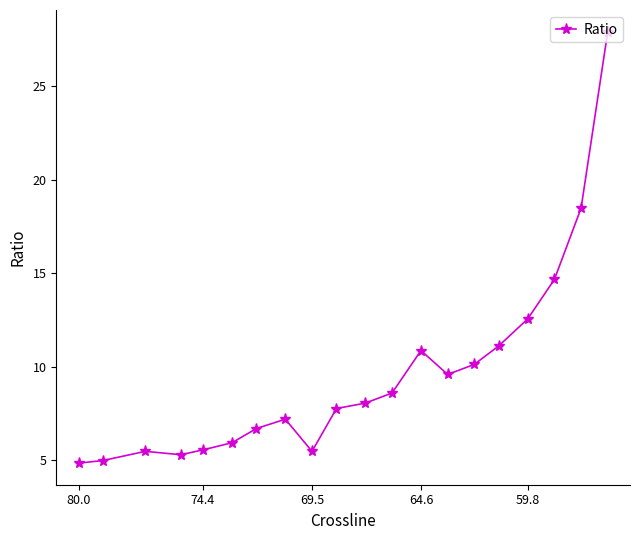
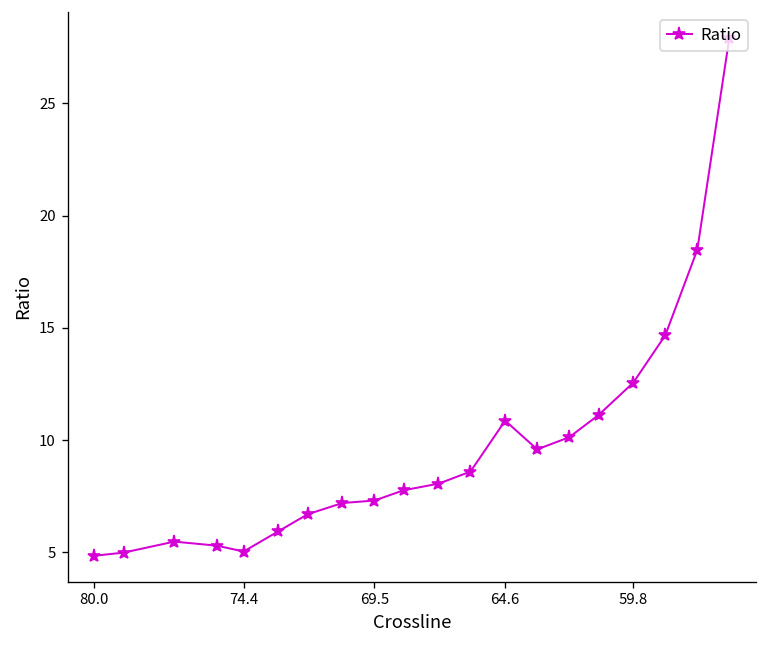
74.4: 5.6 -> 5.0
69.5: 5.5 -> 7.3
